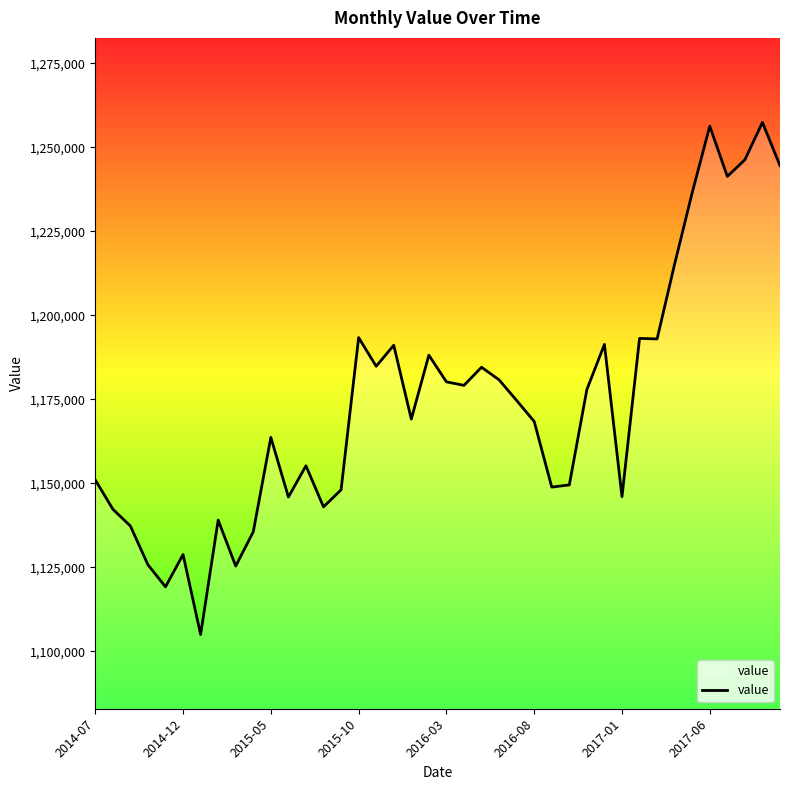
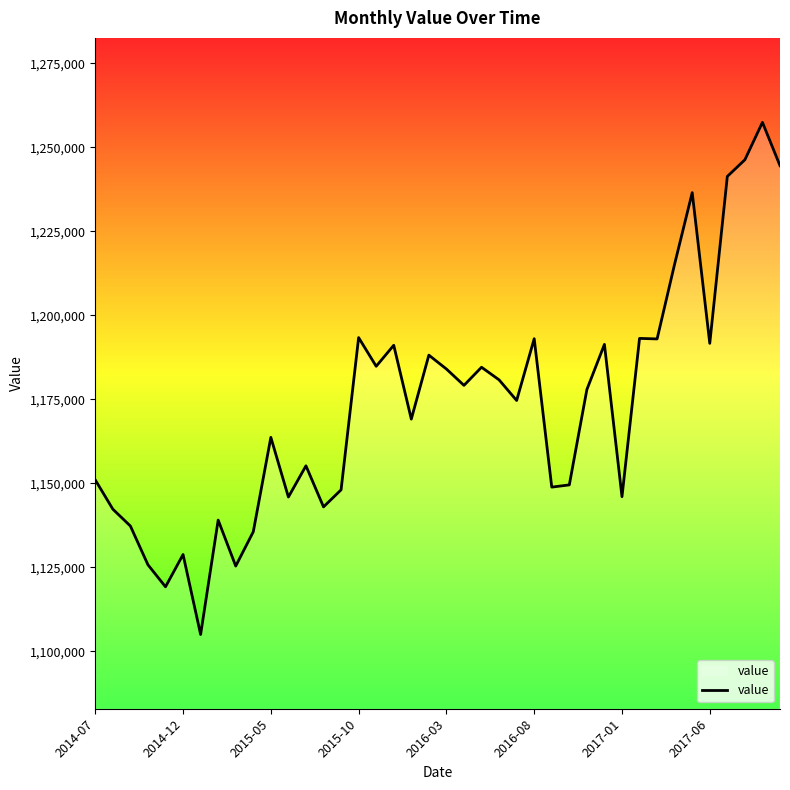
2016-03: 1,180,000 -> 1,184,000
2016-08: 1,168,000 -> 1,193,000
2017-06: 1,256,000 -> 1,192,000
